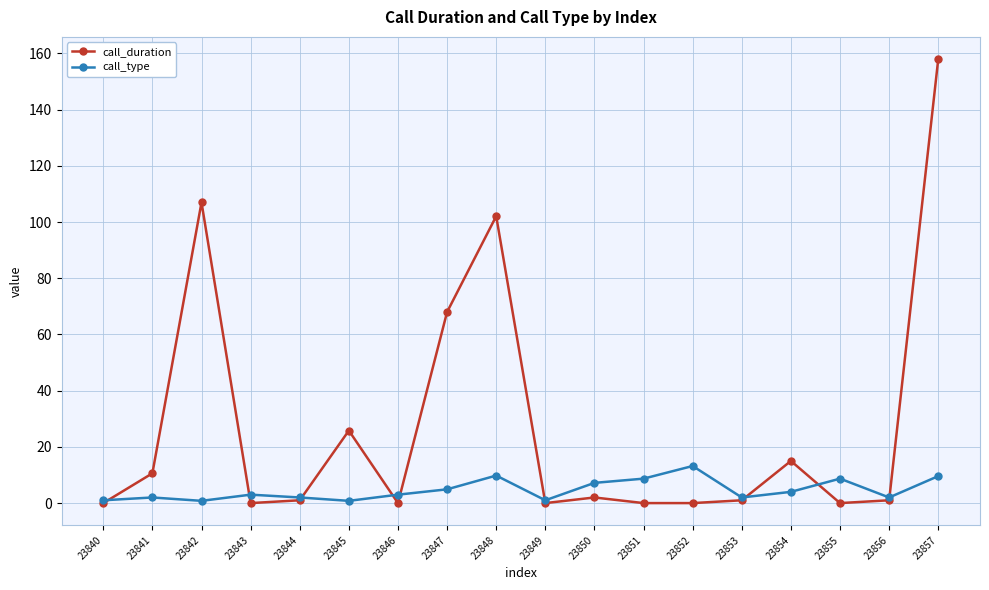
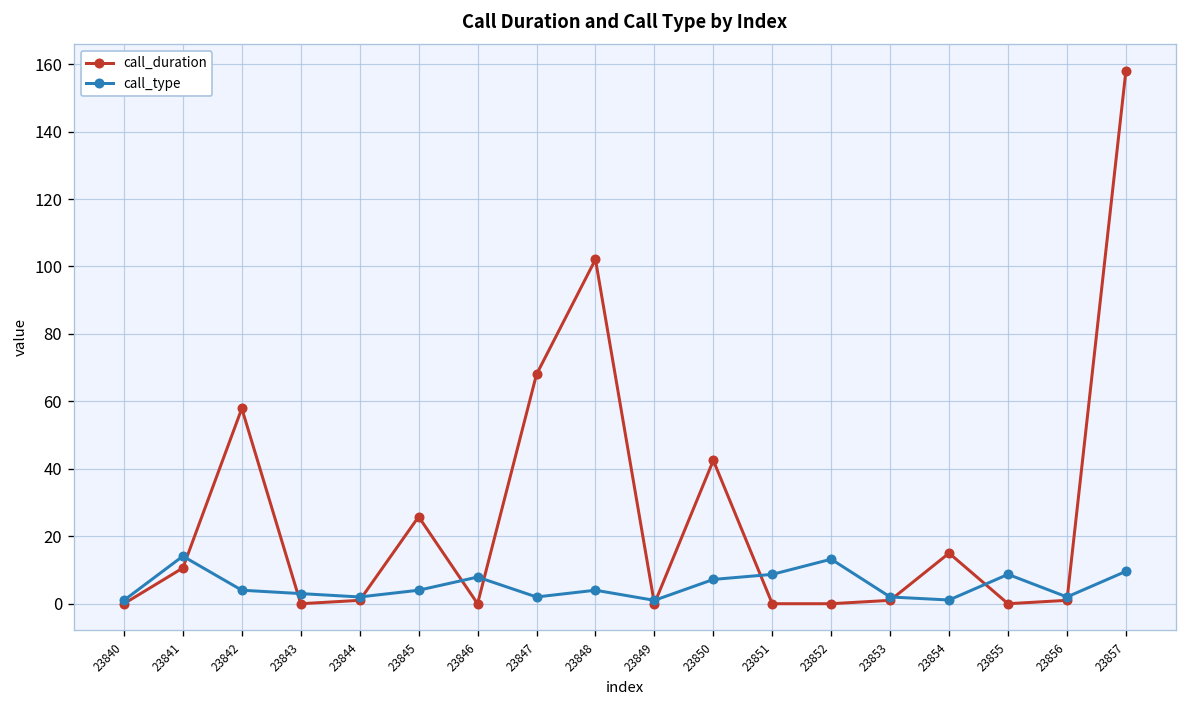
call_type, 23841: 2 -> 14
call_duration, 23842: 107 -> 58
call_type, 23842: 1 -> 4
call_type, 23845: 1 -> 4
call_type, 23846: 3 -> 8
call_type, 23847: 5 -> 2
call_type, 23848: 10 -> 4
call_duration, 23850: 2 -> 43
call_type, 23854: 4 -> 1
